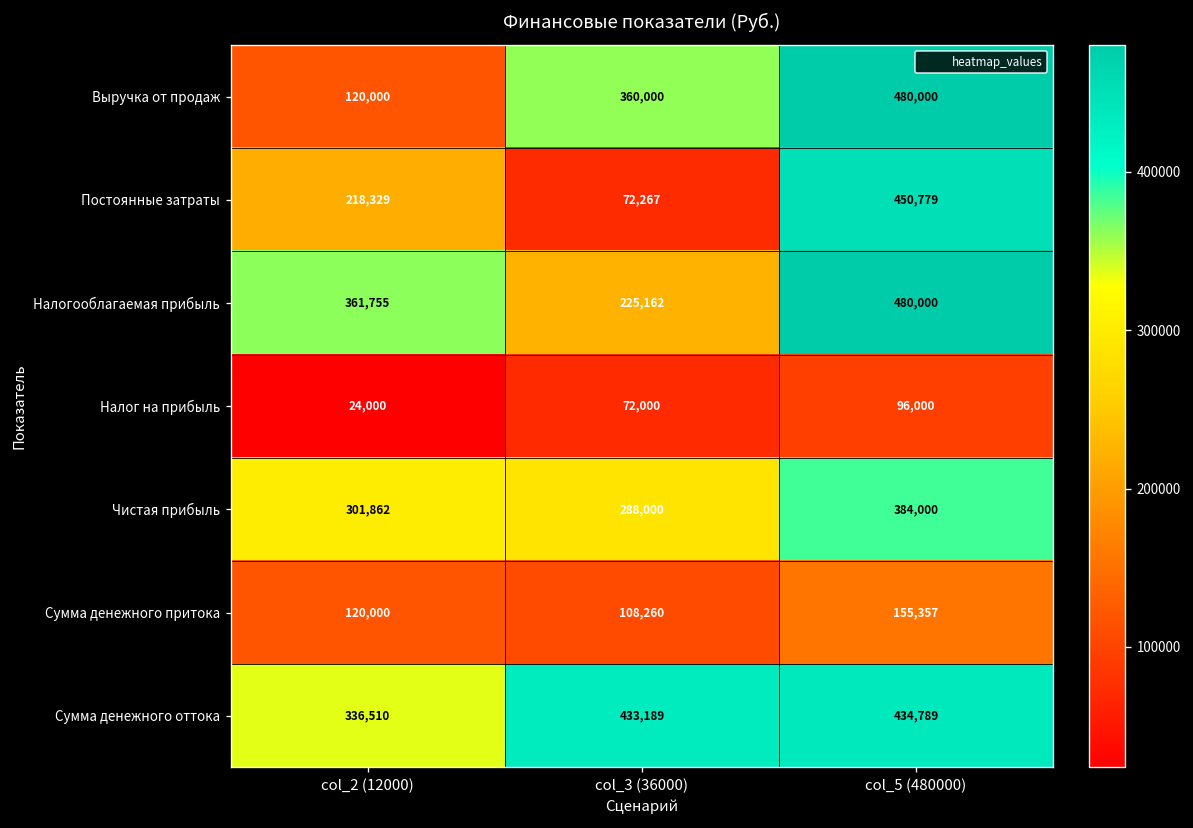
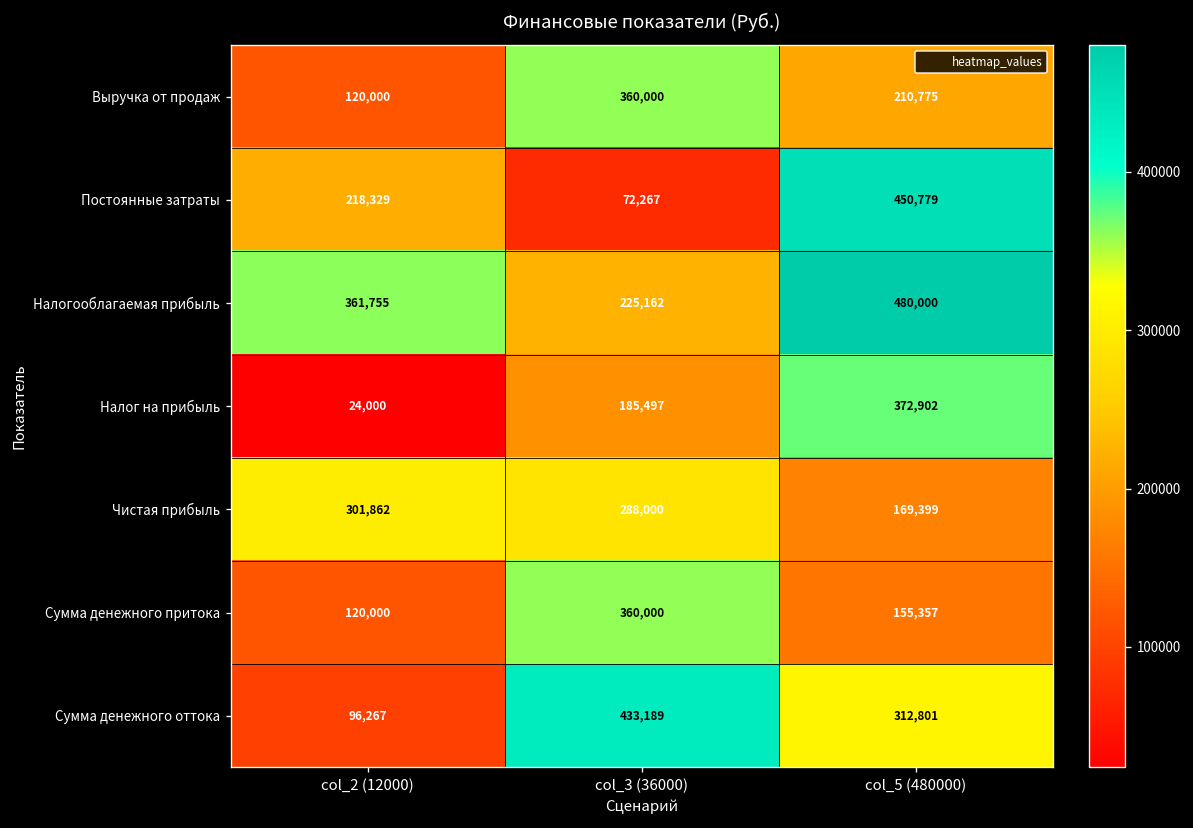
Выручка от продаж, col_5 (480000): 480,000 -> 210,775
Налог на прибыль, col_3 (36000): 72,000 -> 185,497
Налог на прибыль, col_5 (480000): 96,000 -> 372,902
Чистая прибыль, col_5 (480000): 384,000 -> 169,399
Сумма денежного притока, col_3 (36000): 108,260 -> 360,000
Сумма денежного оттока, col_2 (12000): 336,510 -> 96,267
Сумма денежного оттока, col_5 (480000): 434,789 -> 312,801
